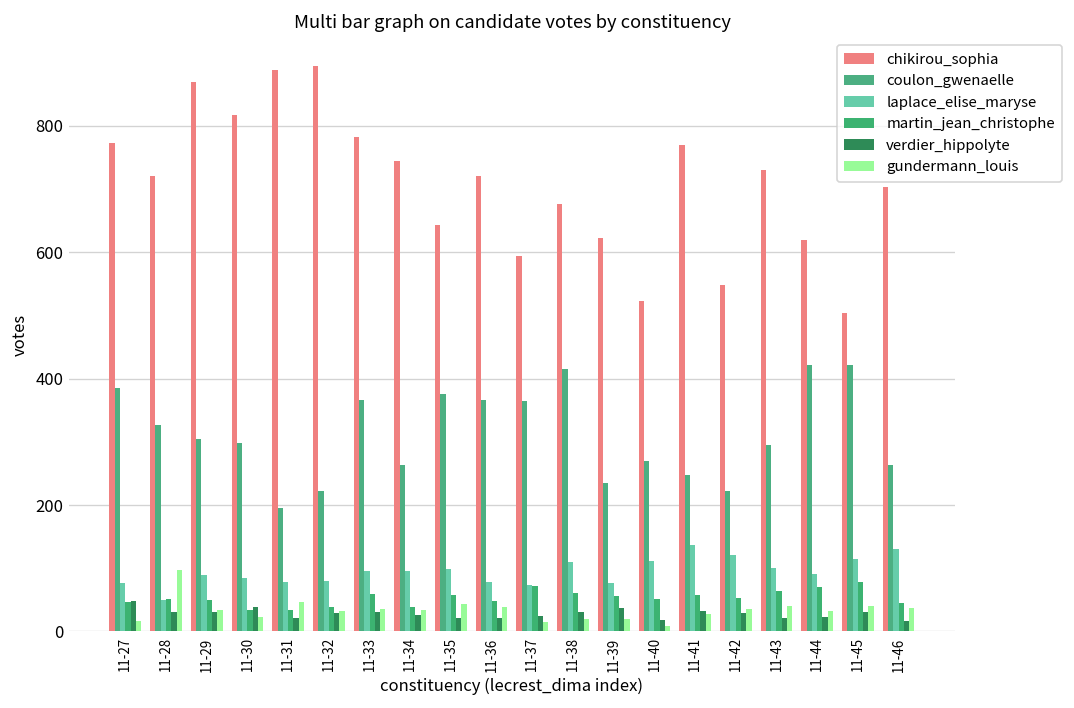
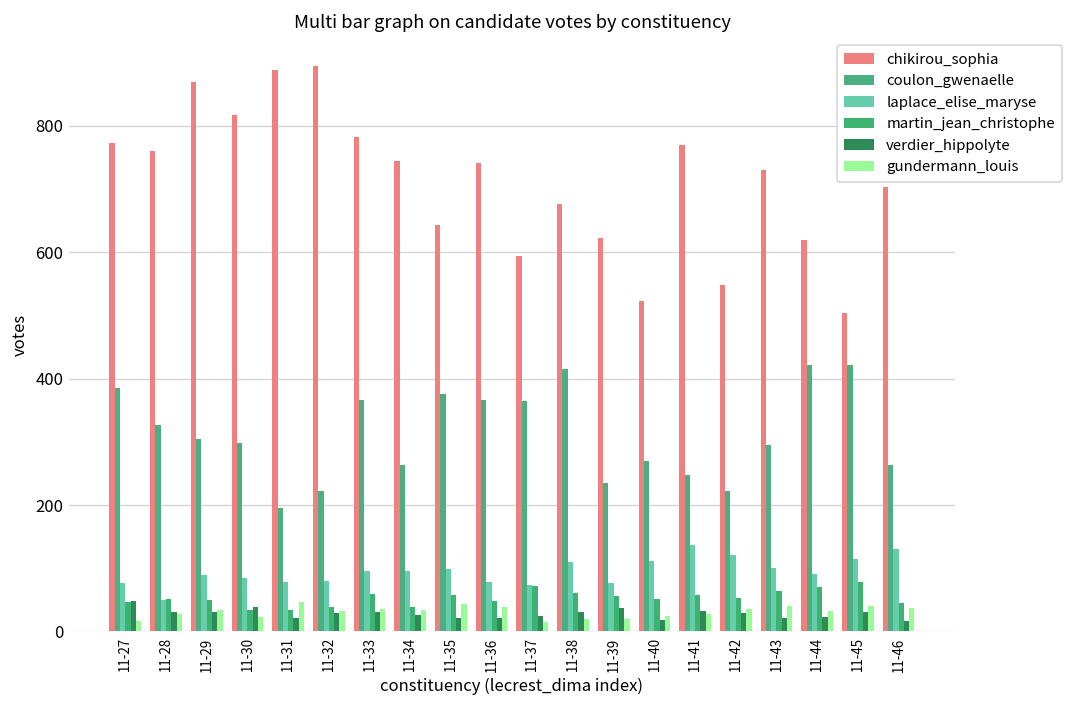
chikirou_sophia, 11-28: 720 -> 760
gundermann_louis, 11-28: 100 -> 30
chikirou_sophia, 11-36: 720 -> 740
gundermann_louis, 11-40: 10 -> 30
